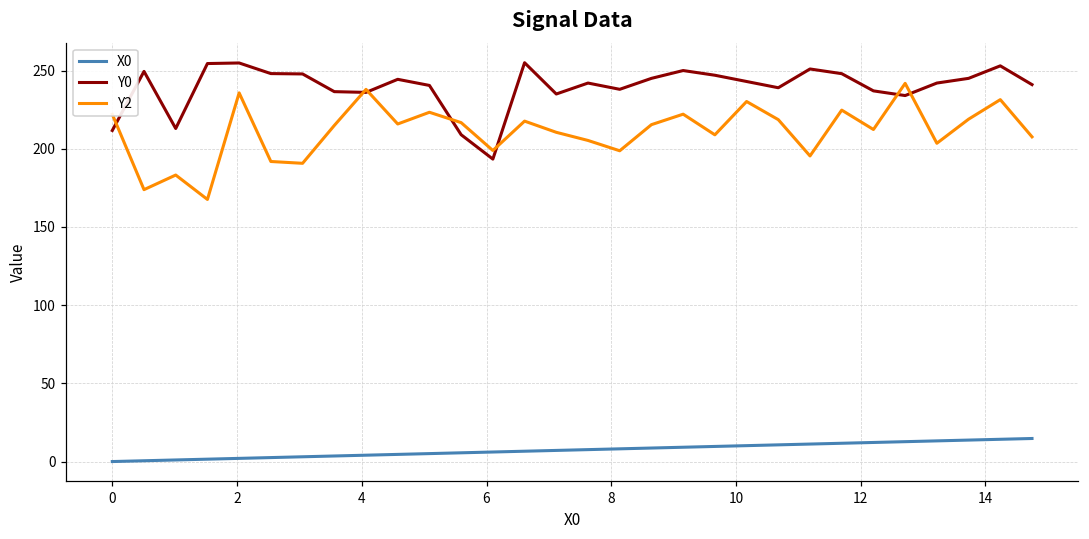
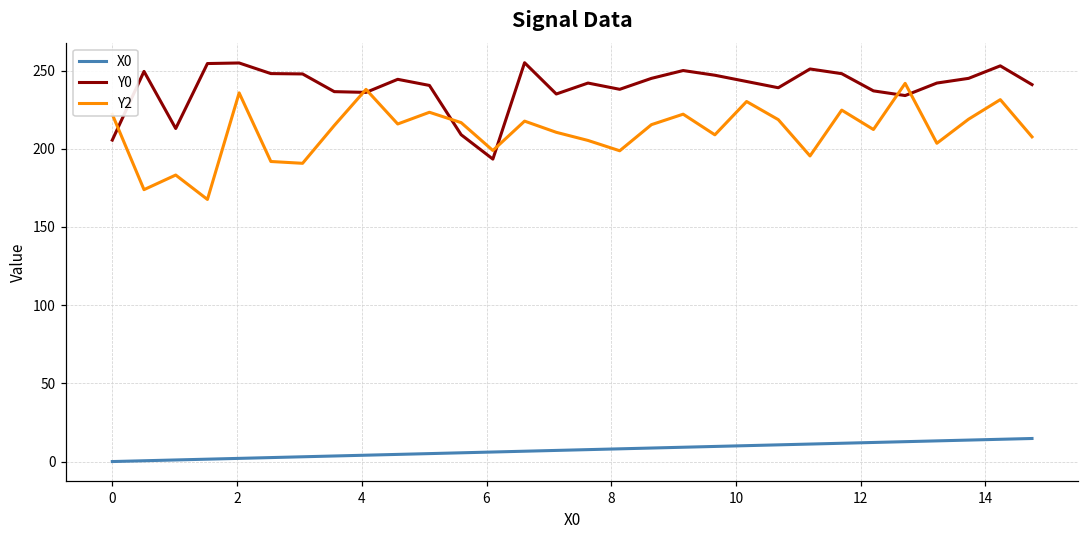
Y0, 0: 212 -> 206
